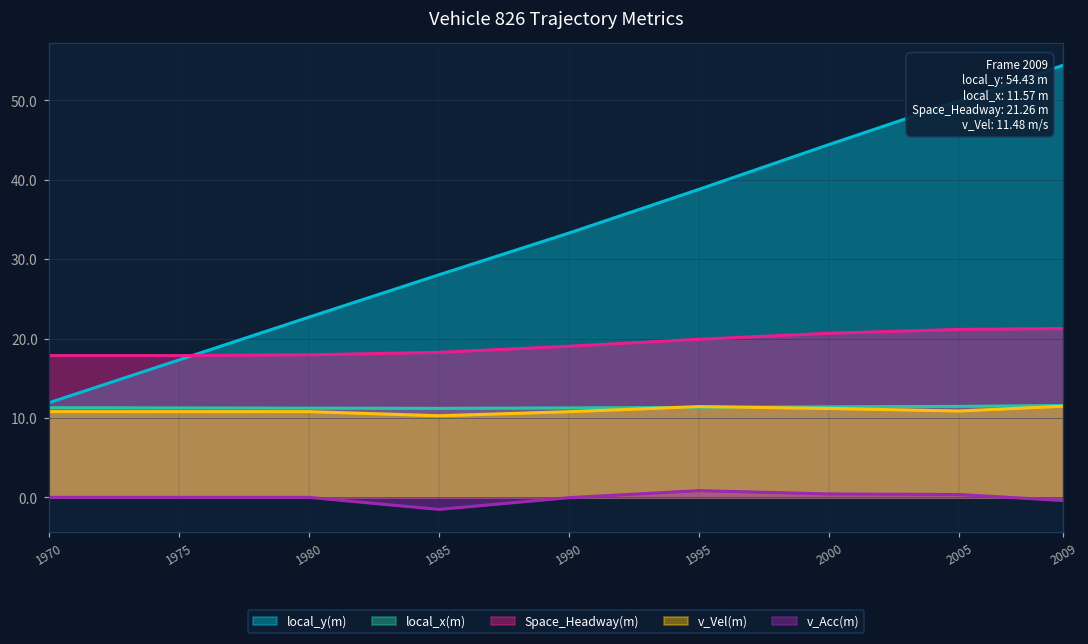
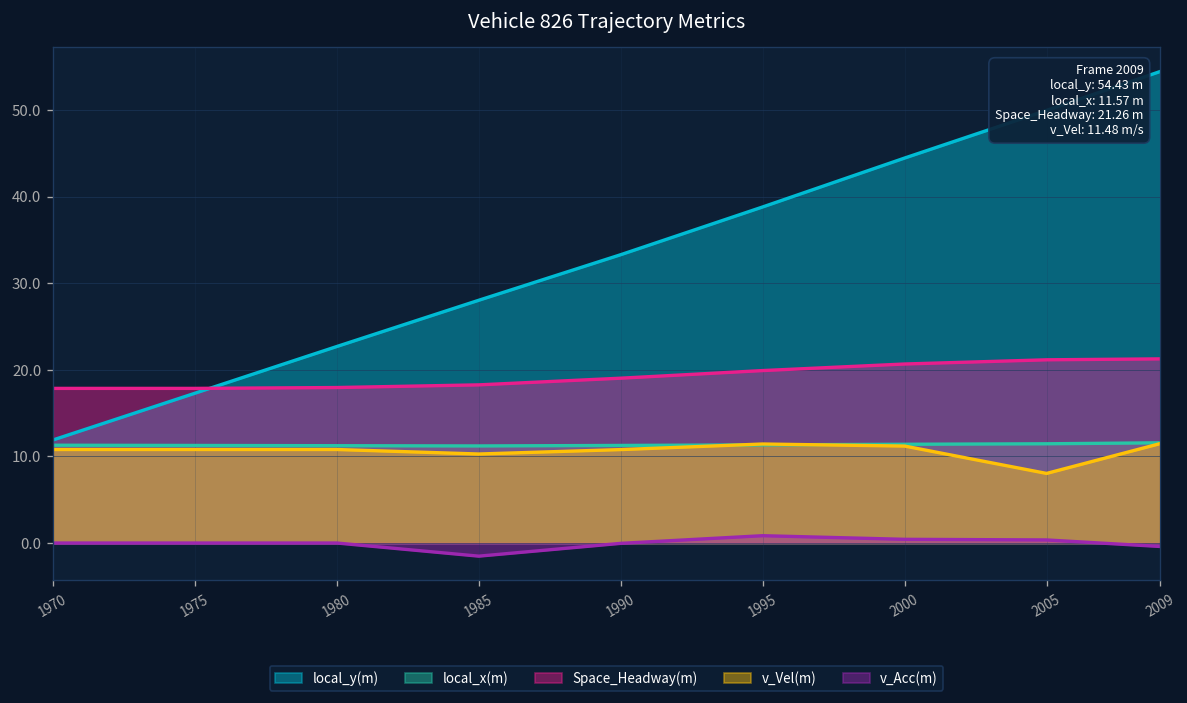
v_Vel(m), 2005: 11 -> 8
